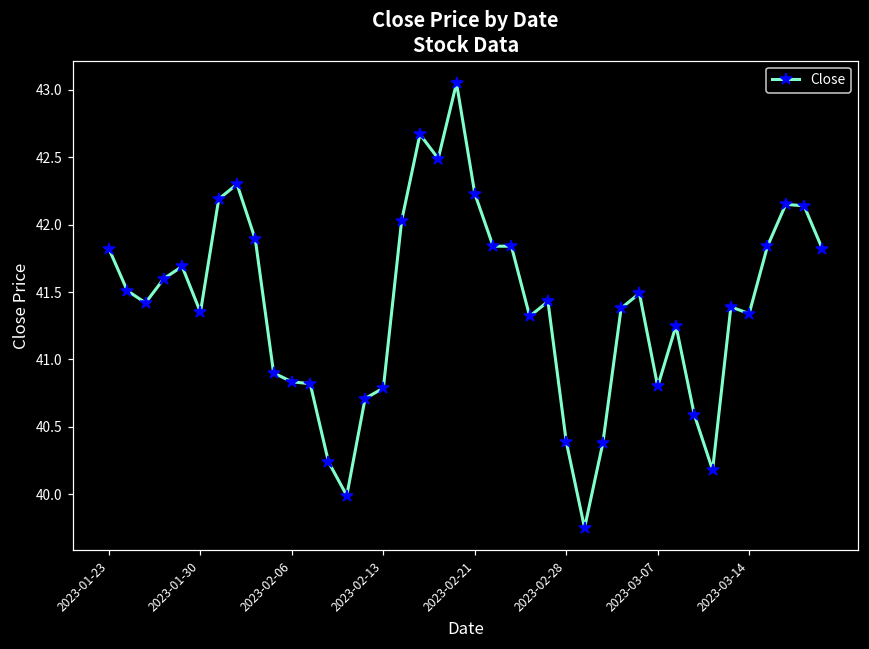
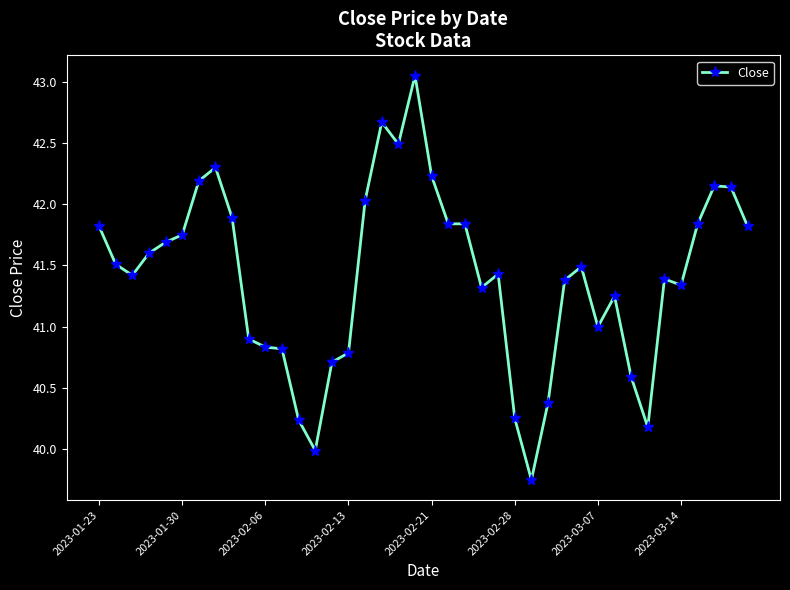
2023-01-30: 41.35 -> 41.75
2023-02-28: 40.39 -> 40.25
2023-03-07: 40.8 -> 41.0
